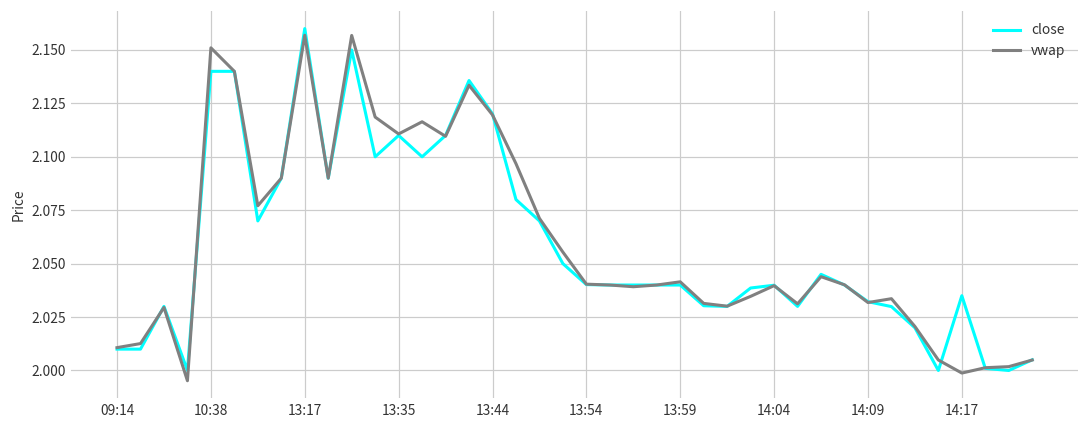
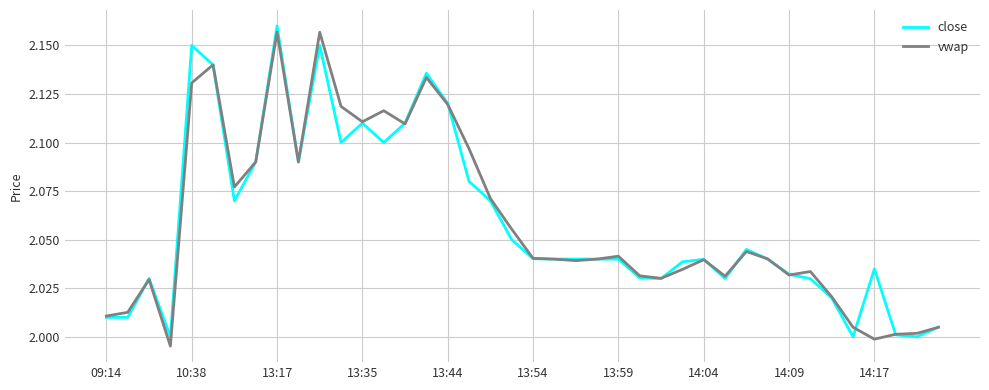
close, 10:38: 2.14 -> 2.15
vwap, 10:38: 2.151 -> 2.131
